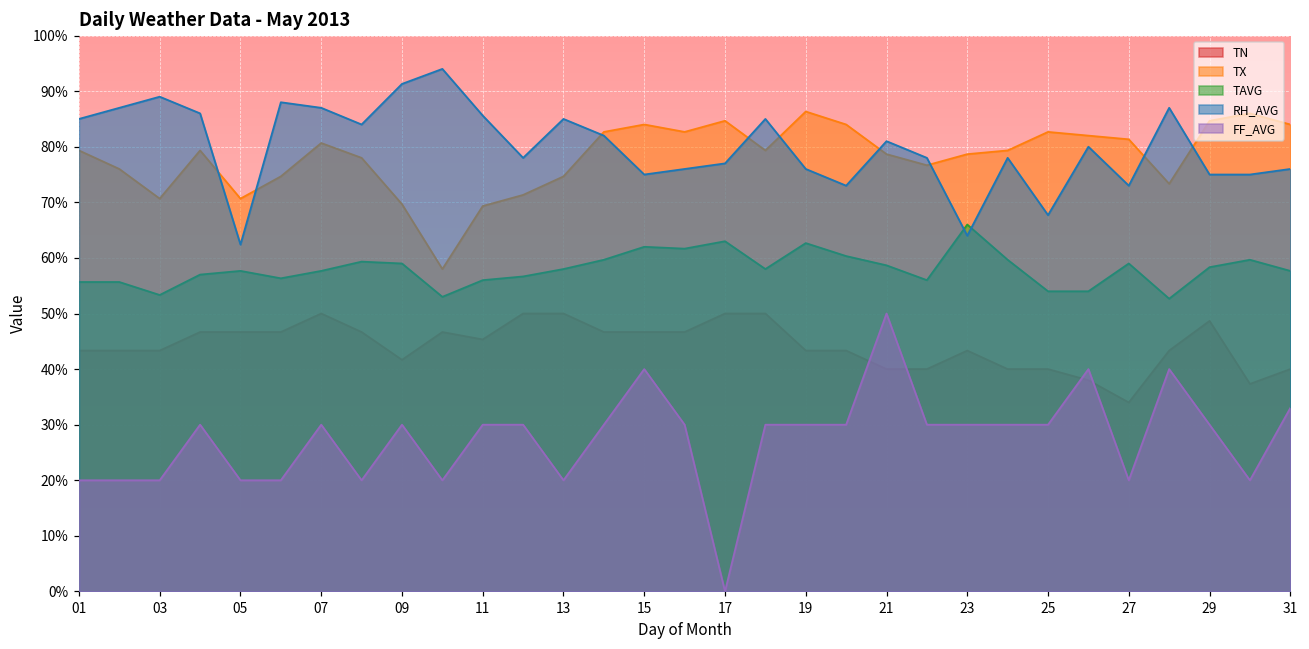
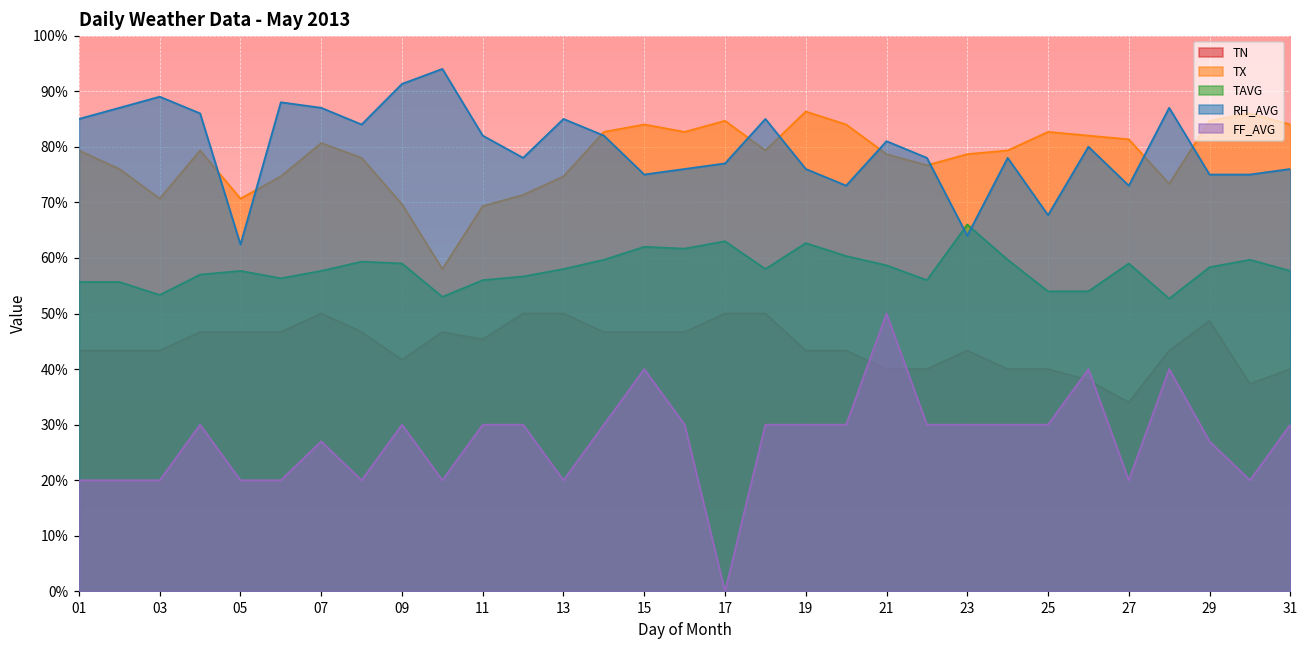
FF_AVG, 07: 30% -> 27%
RH_AVG, 11: 86% -> 82%
FF_AVG, 29: 30% -> 27%
FF_AVG, 31: 33% -> 30%
